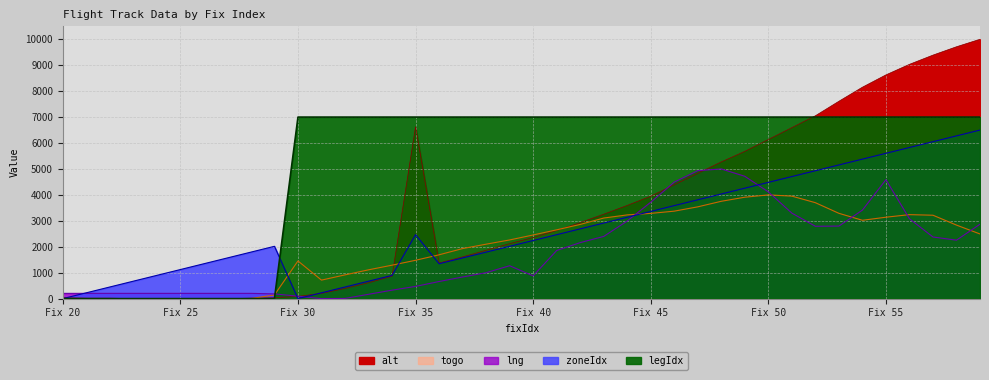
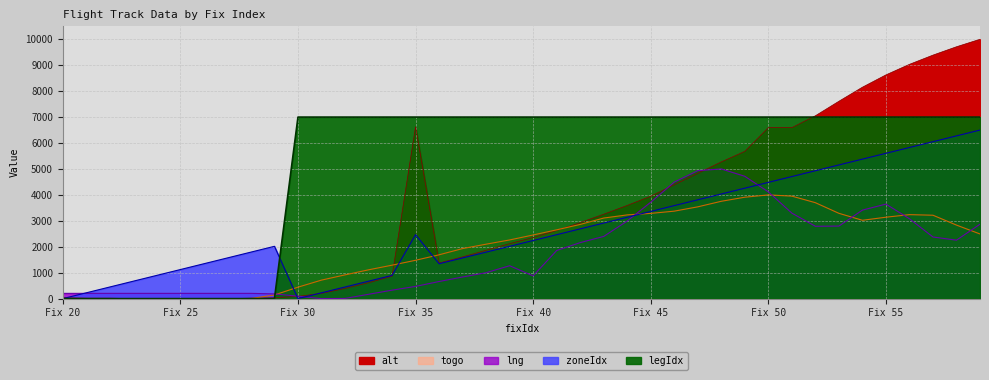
togo, Fix 30: 1500 -> 400
alt, Fix 50: 6100 -> 6600
lng, Fix 55: 4600 -> 3600
